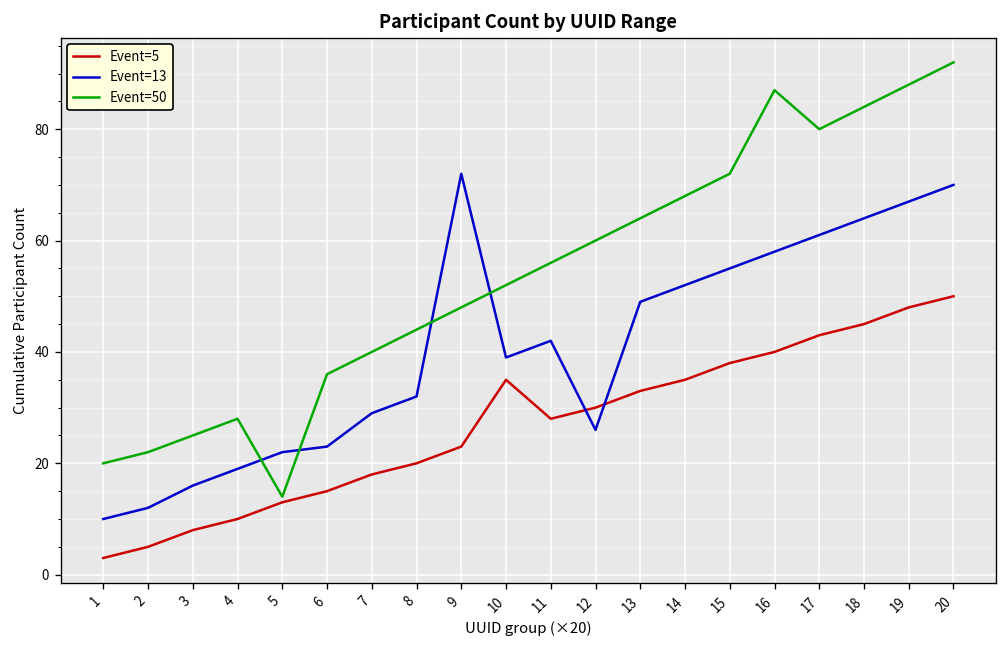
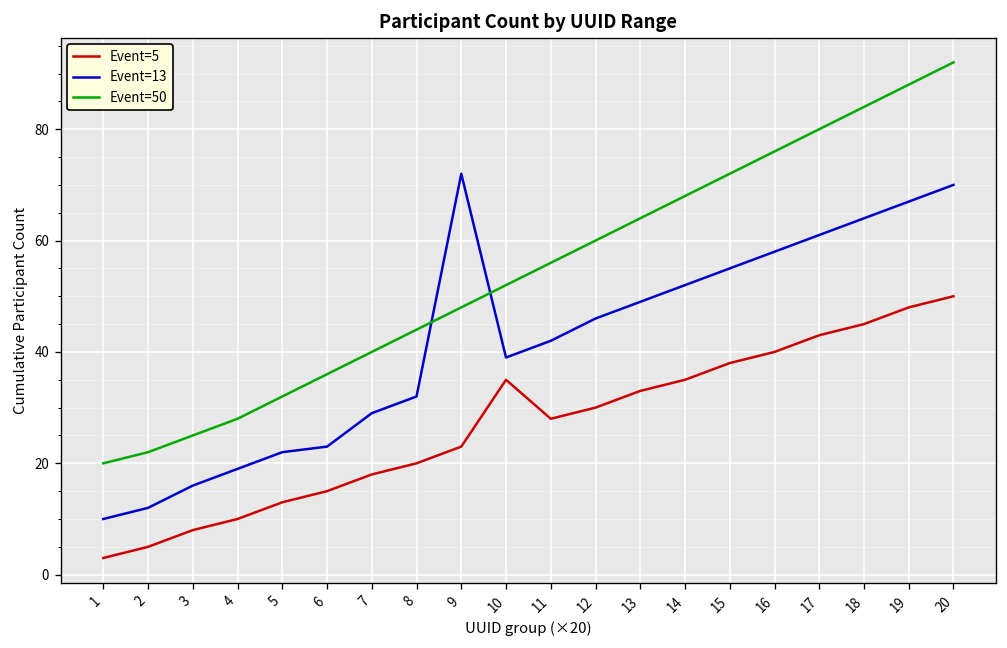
Event=50, 5: 14 -> 32
Event=13, 12: 26 -> 46
Event=50, 16: 87 -> 76
